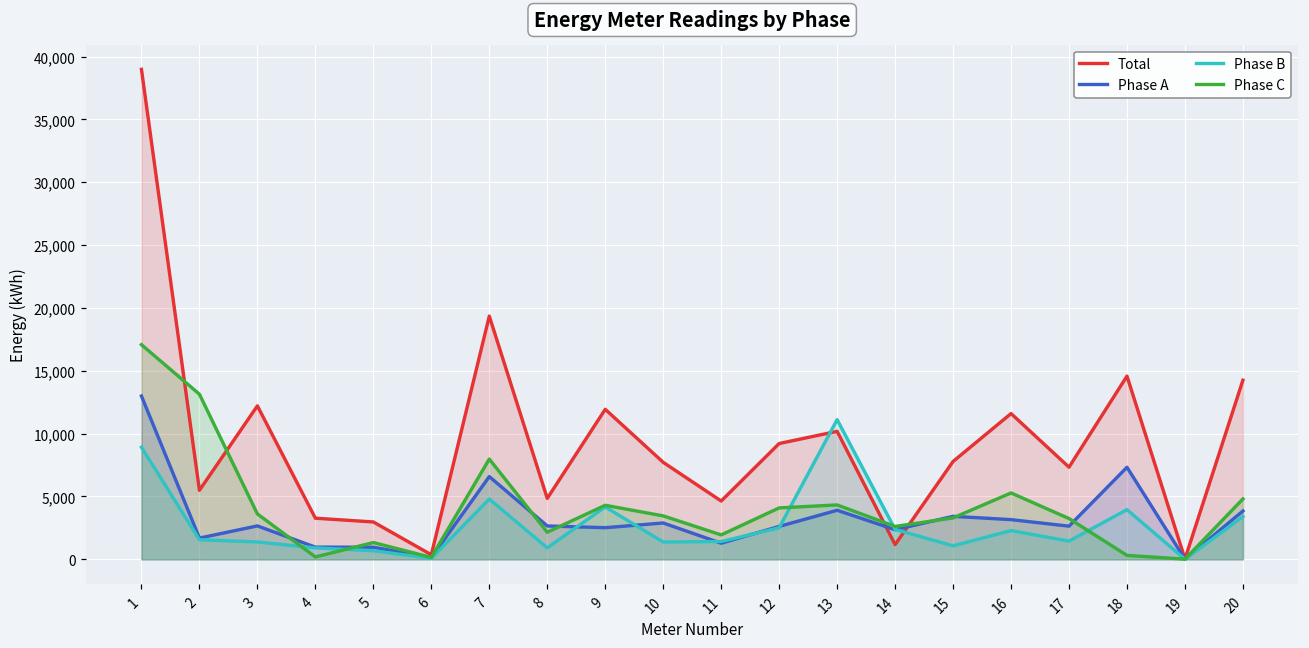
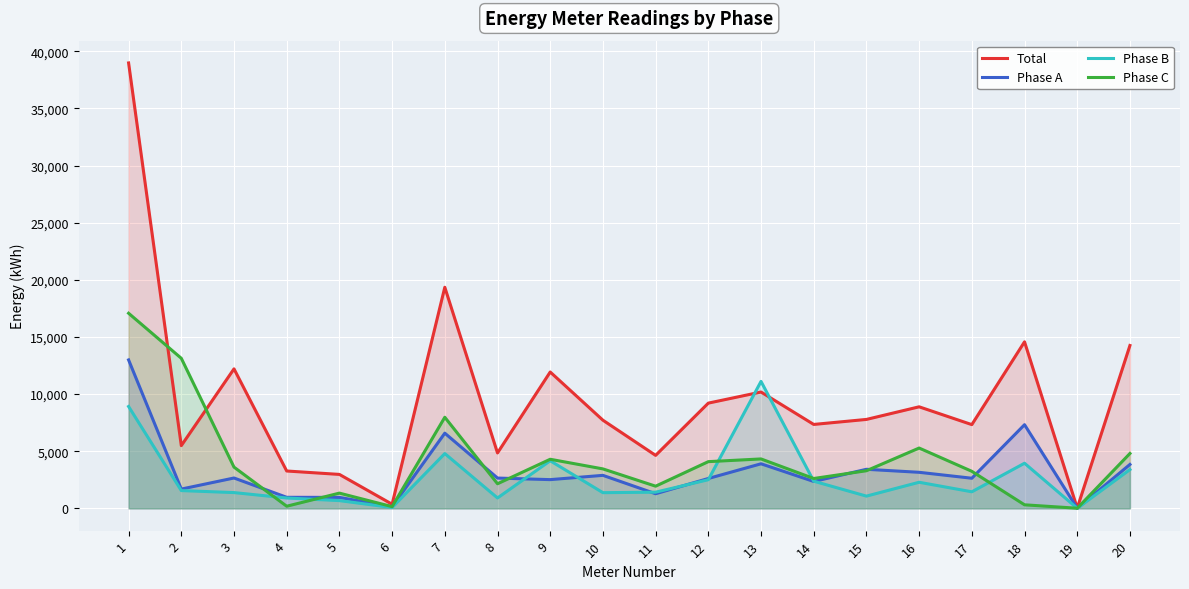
Total, 14: 1,200 -> 7,300
Total, 16: 11,600 -> 8,900
